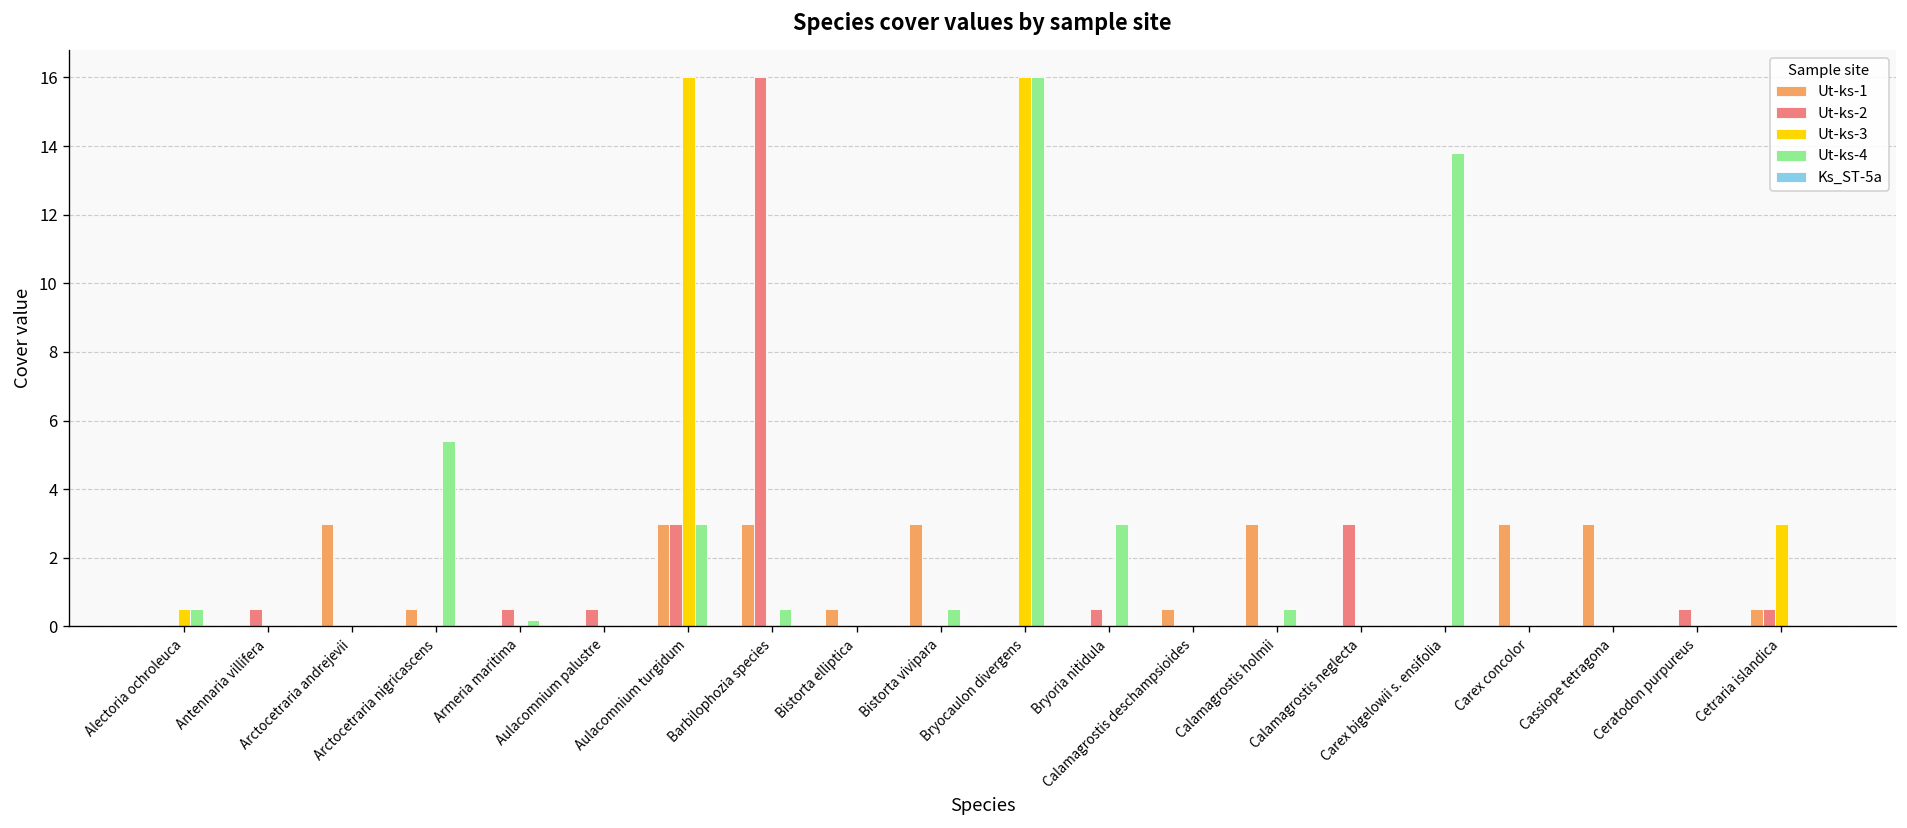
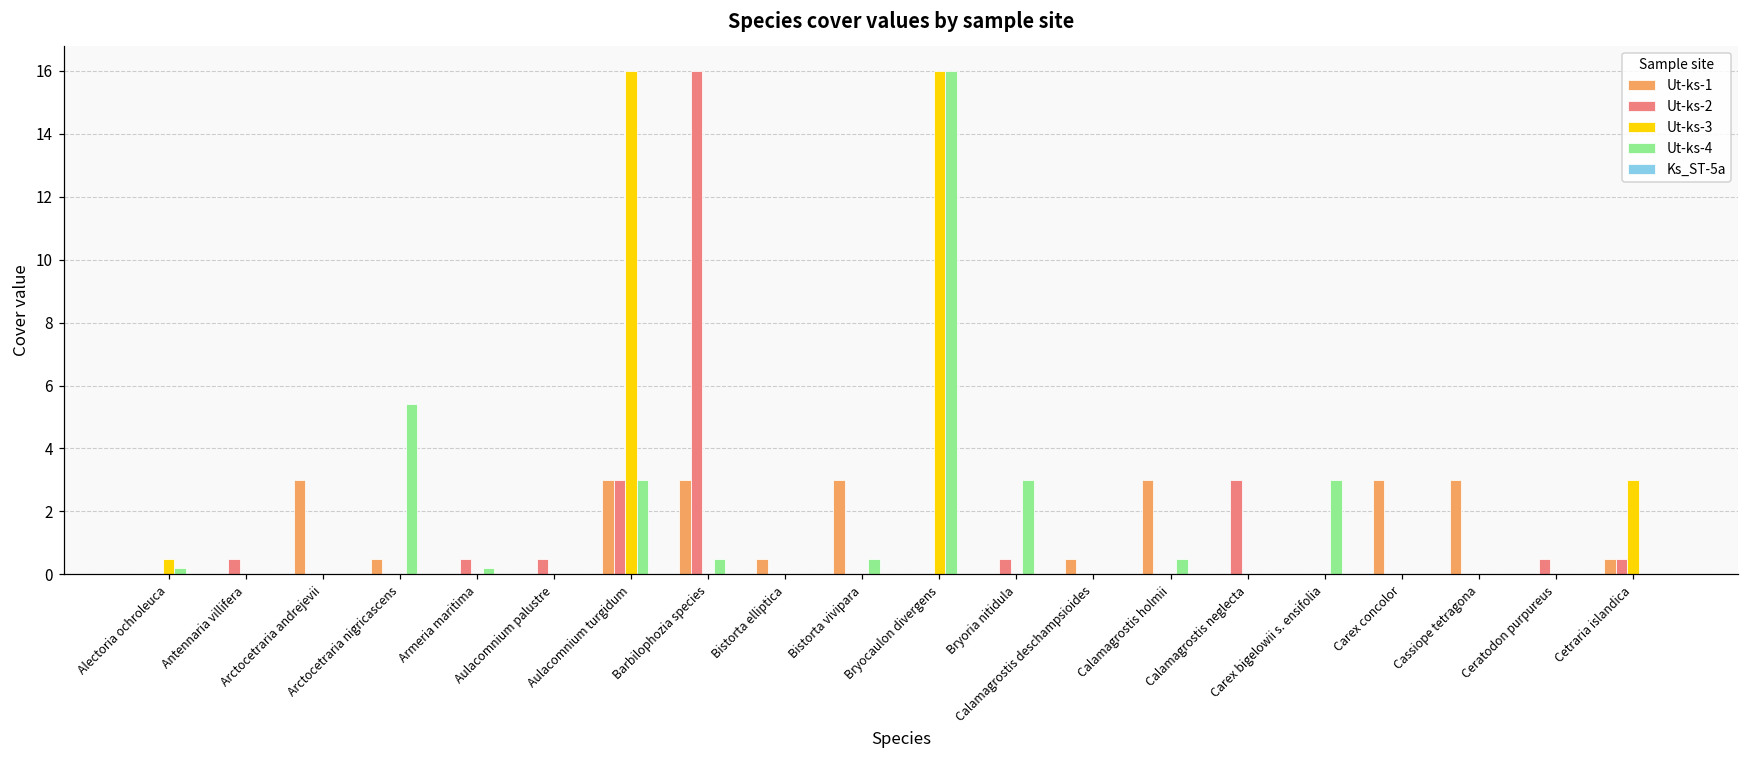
Ut-ks-4, Alectoria ochroleuca: 0.5 -> 0.2
Ut-ks-4, Carex bigelowii s. ensifolia: 13.8 -> 3.0
